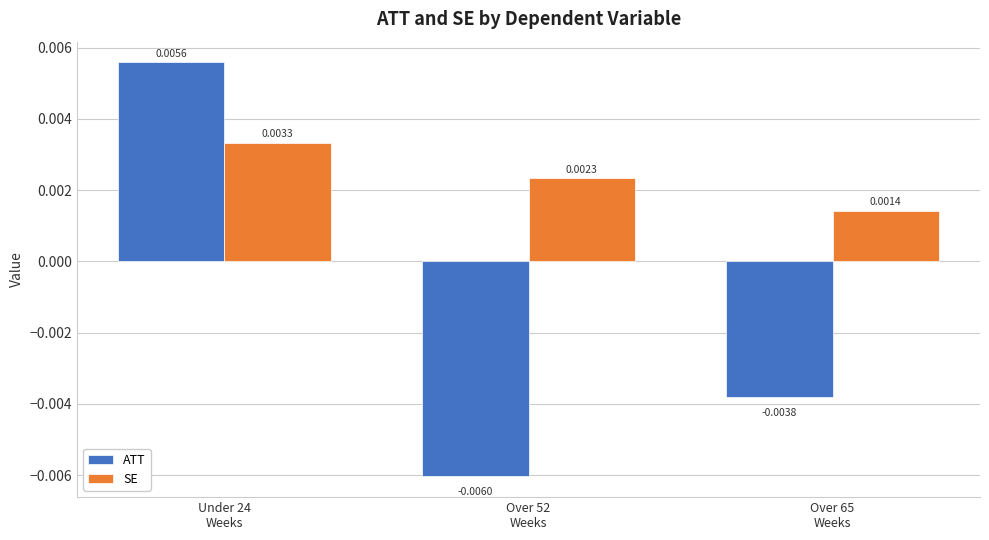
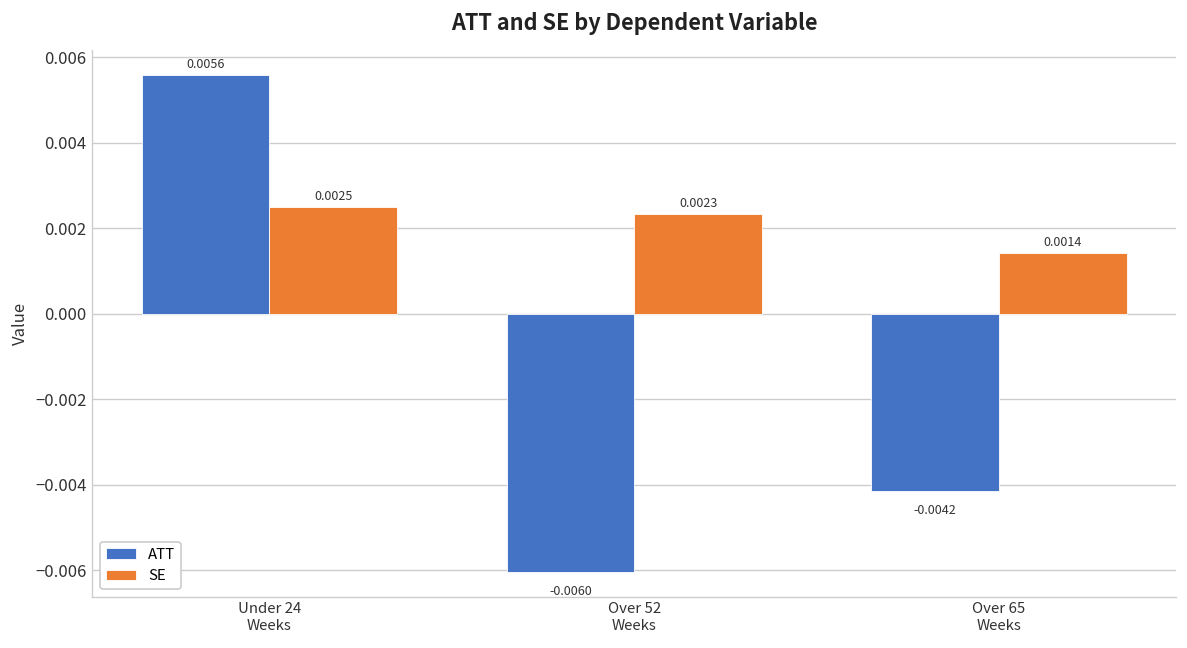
SE, Under 24 Weeks: 0.0033 -> 0.0025
ATT, Over 65 Weeks: -0.0038 -> -0.0042
